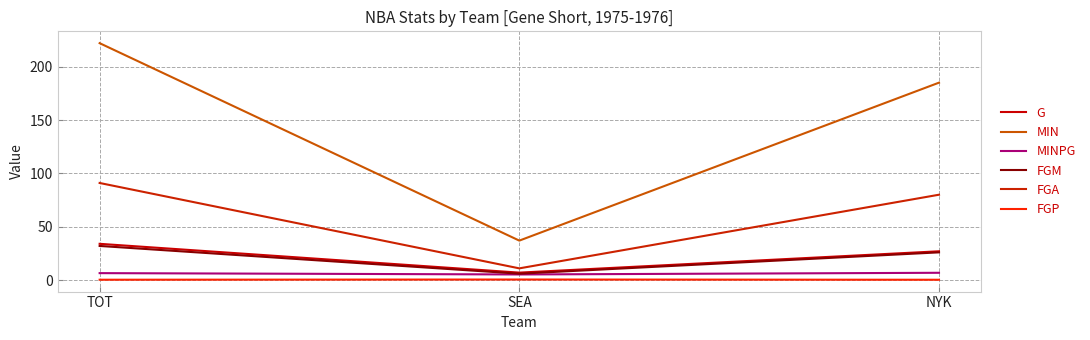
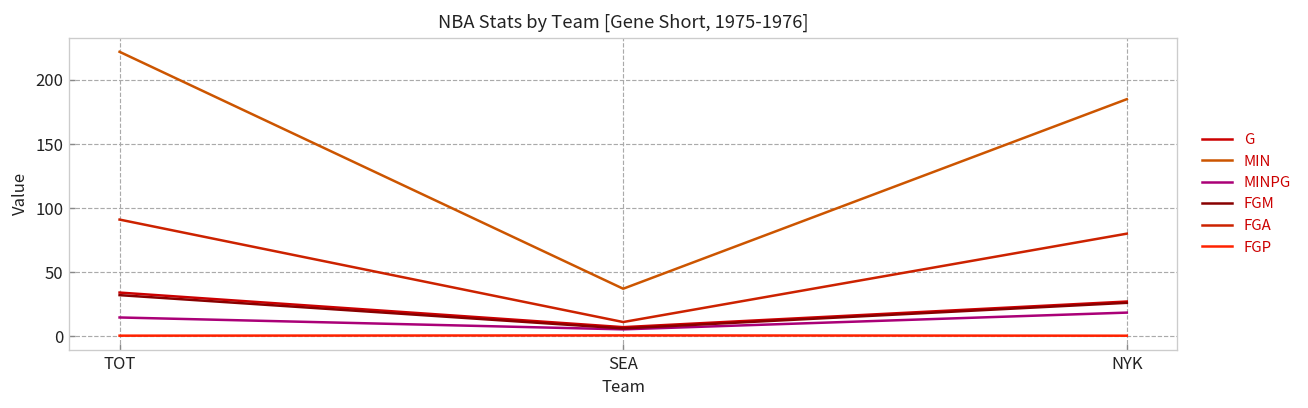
MINPG, TOT: 7 -> 15
MINPG, NYK: 7 -> 18
